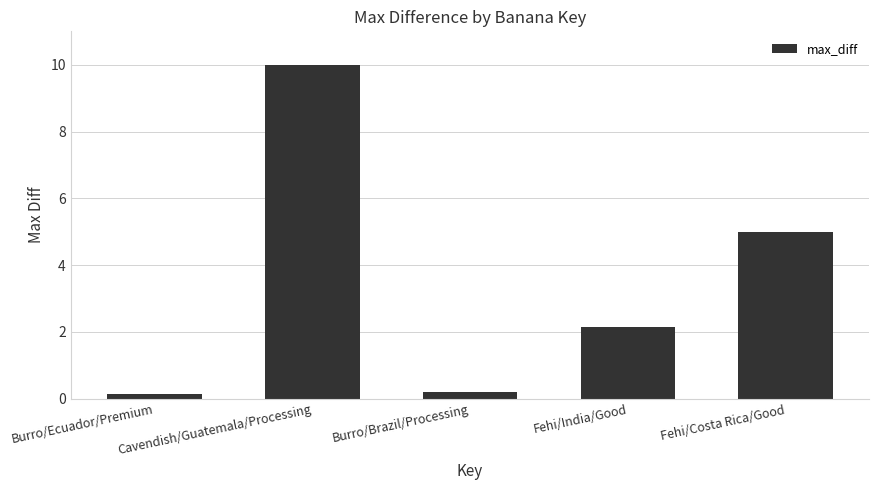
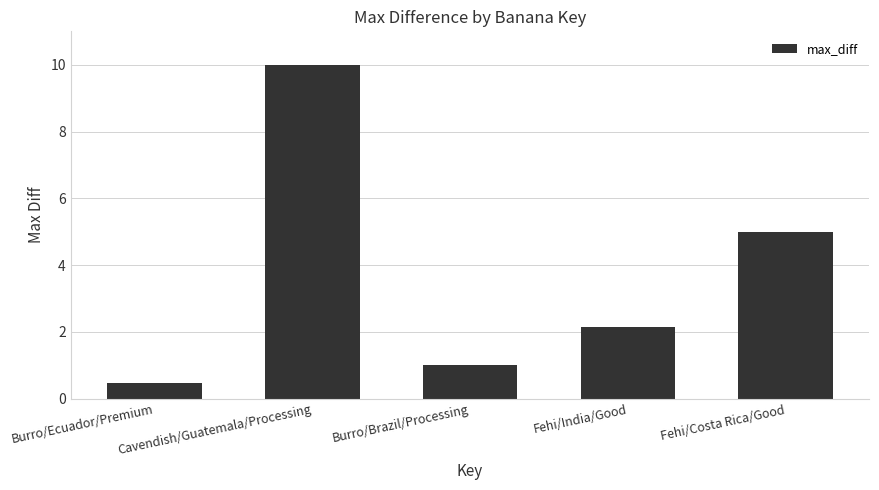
Burro/Ecuador/Premium: 0.2 -> 0.5
Burro/Brazil/Processing: 0.2 -> 1.0
